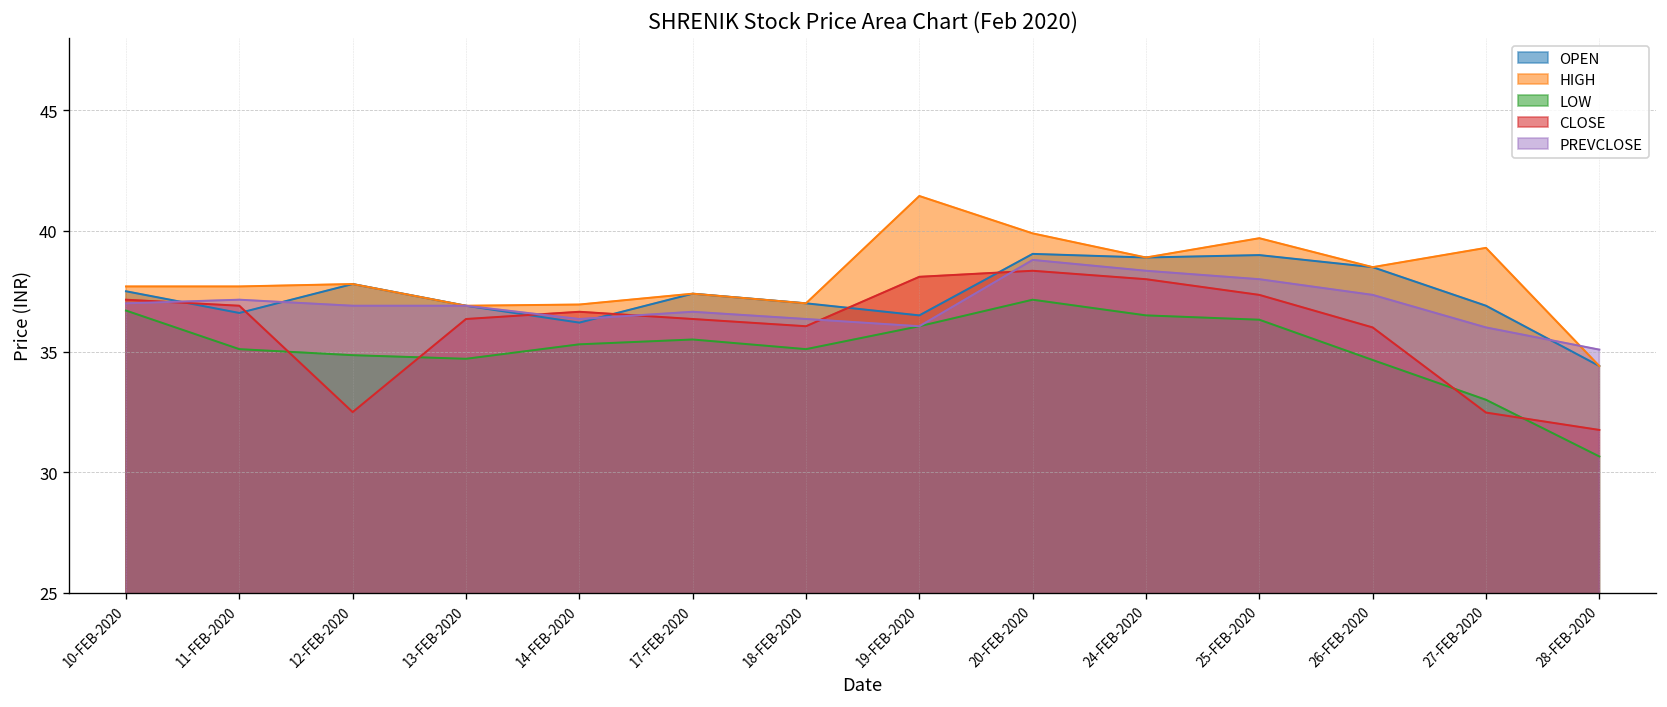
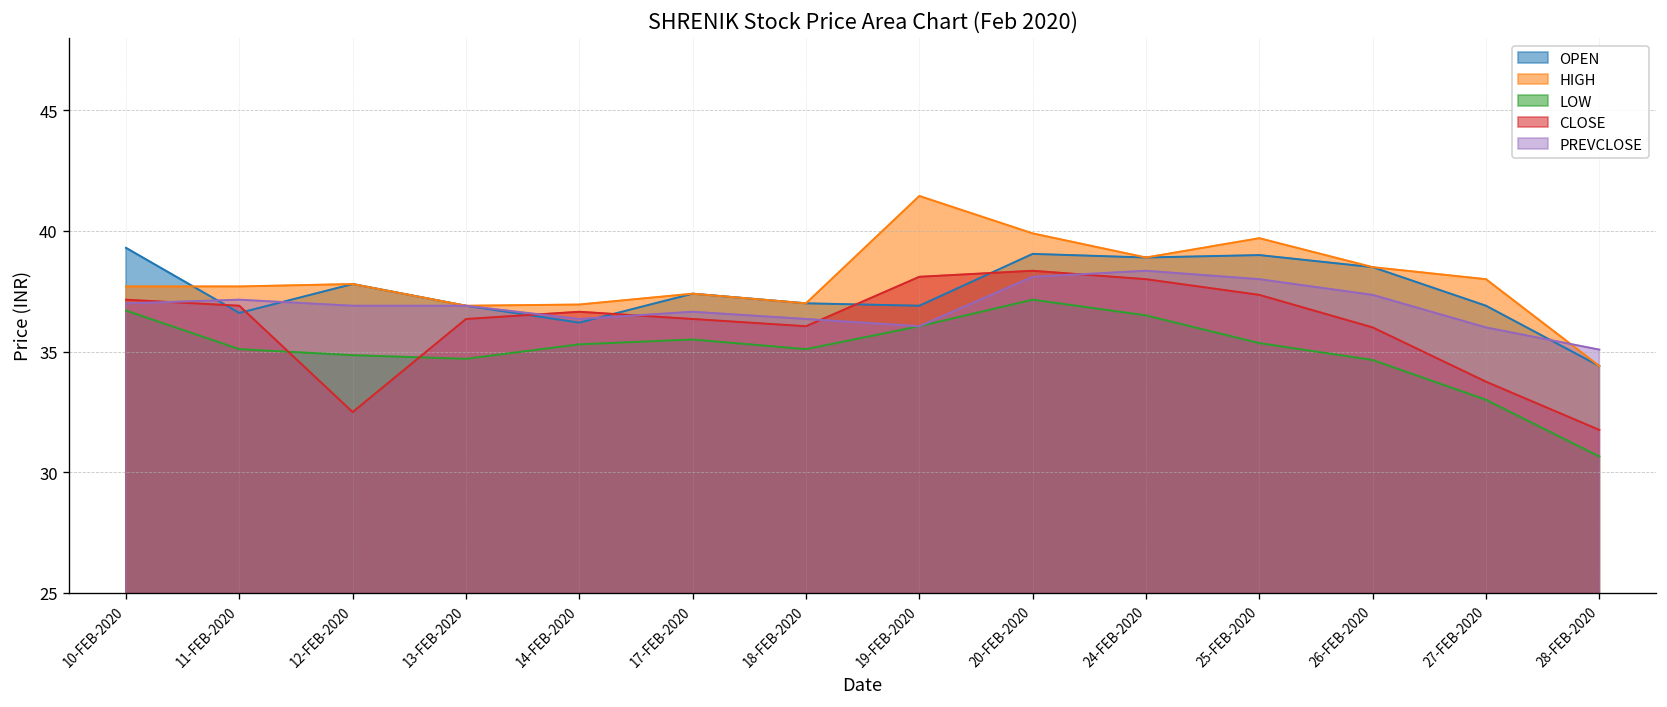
OPEN, 10-FEB-2020: 37.5 -> 39.3
OPEN, 19-FEB-2020: 36.5 -> 36.9
PREVCLOSE, 20-FEB-2020: 38.8 -> 38.1
LOW, 25-FEB-2020: 36.3 -> 35.4
HIGH, 27-FEB-2020: 39.3 -> 38.0
CLOSE, 27-FEB-2020: 32.5 -> 33.8
